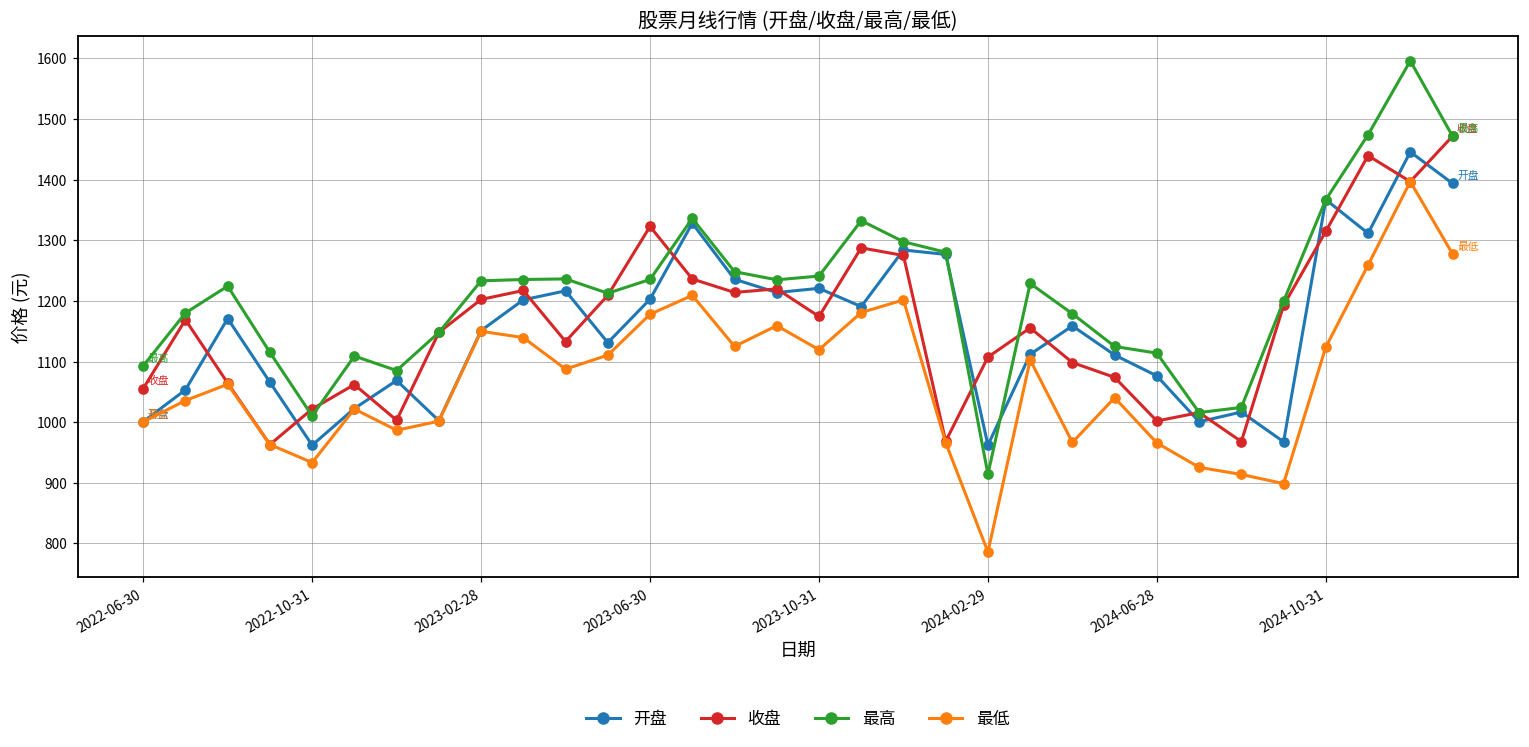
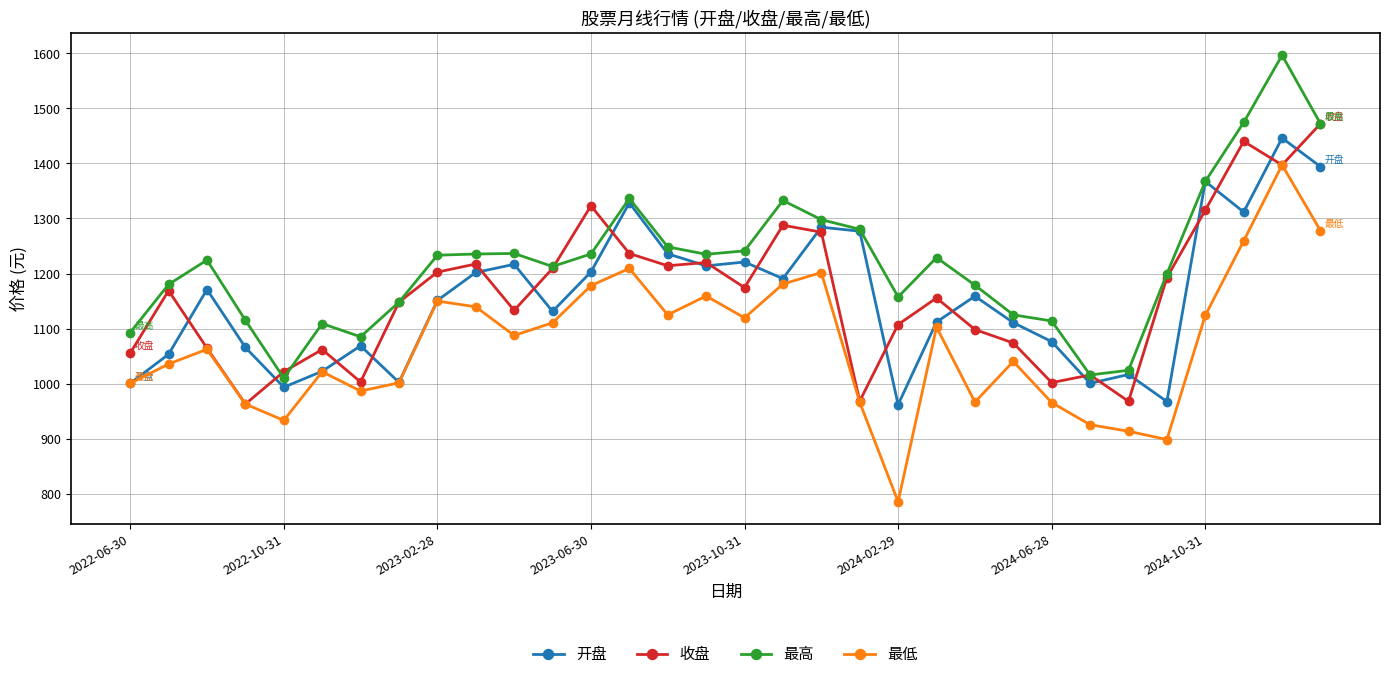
开盘, 2022-10-31: 960 -> 990
最高, 2024-02-29: 910 -> 1160
